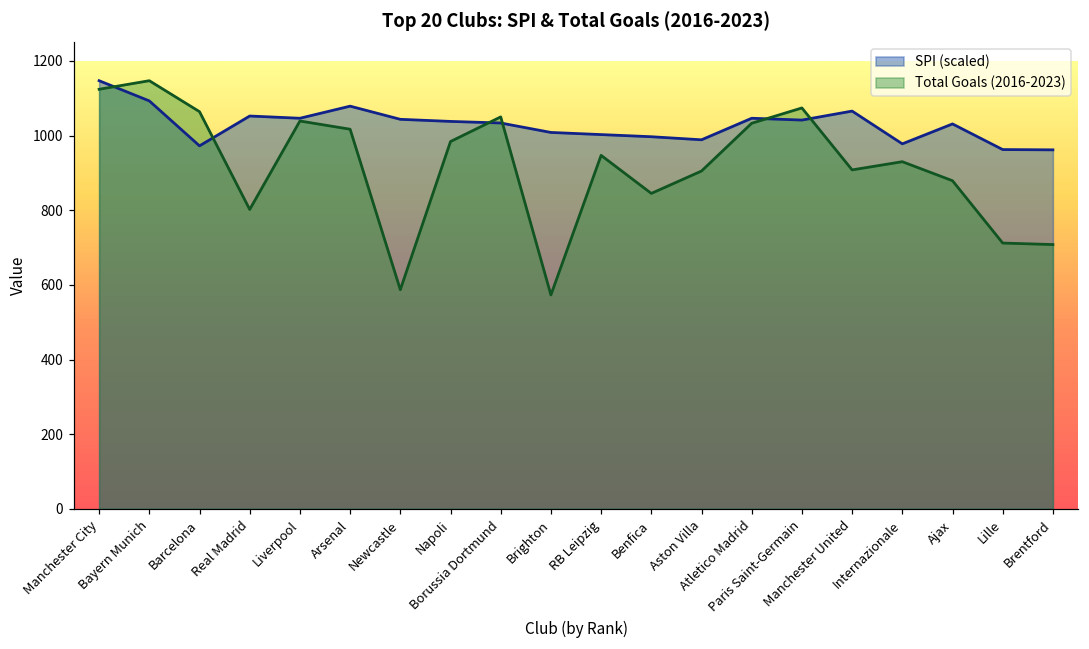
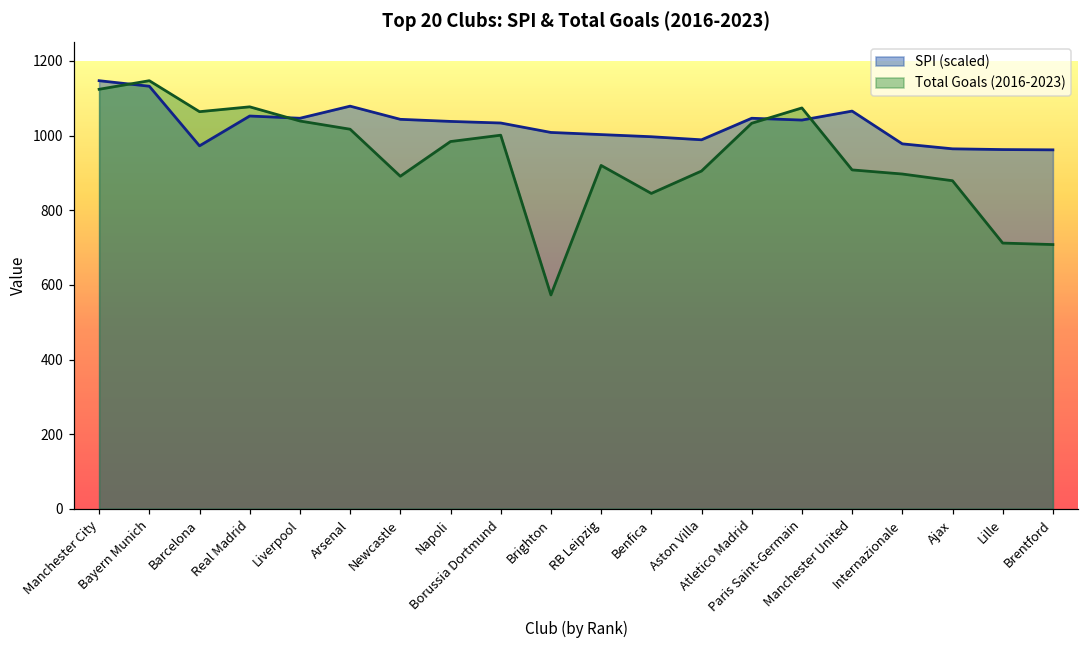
SPI (scaled), Bayern Munich: 1090 -> 1130
Total Goals (2016-2023), Real Madrid: 800 -> 1080
Total Goals (2016-2023), Newcastle: 590 -> 890
Total Goals (2016-2023), Borussia Dortmund: 1050 -> 1000
Total Goals (2016-2023), RB Leipzig: 950 -> 920
Total Goals (2016-2023), Internazionale: 930 -> 900
SPI (scaled), Ajax: 1030 -> 960
